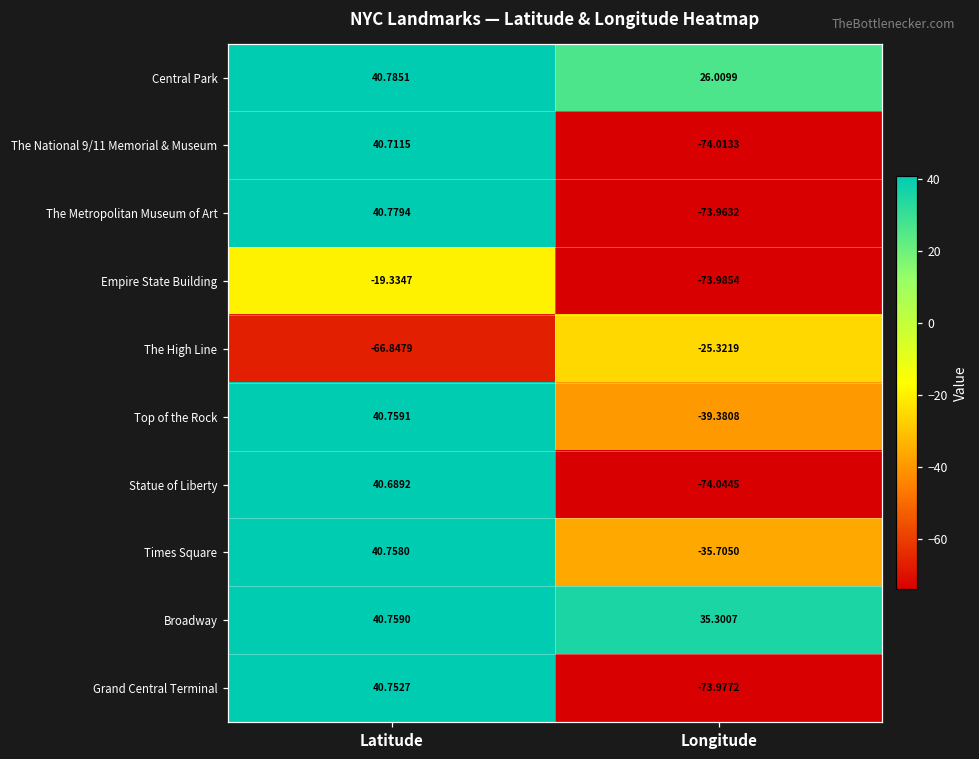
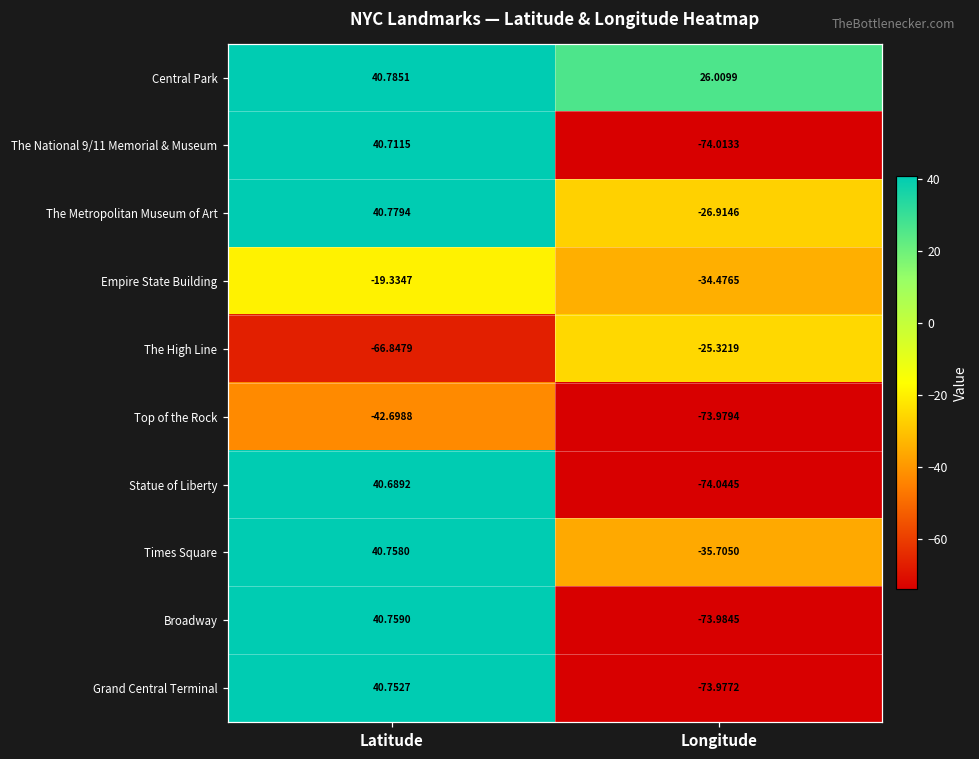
The Metropolitan Museum of Art, Longitude: -73.9632 -> -26.9146
Empire State Building, Longitude: -73.9854 -> -34.4765
Top of the Rock, Latitude: 40.7591 -> -42.6988
Top of the Rock, Longitude: -39.3808 -> -73.9794
Broadway, Longitude: 35.3007 -> -73.9845
